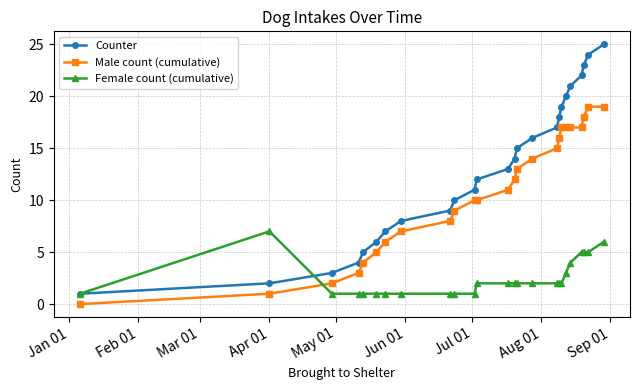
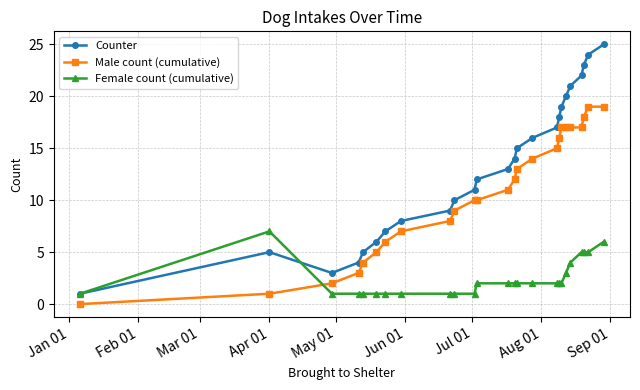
Counter, Apr 01: 2 -> 5
